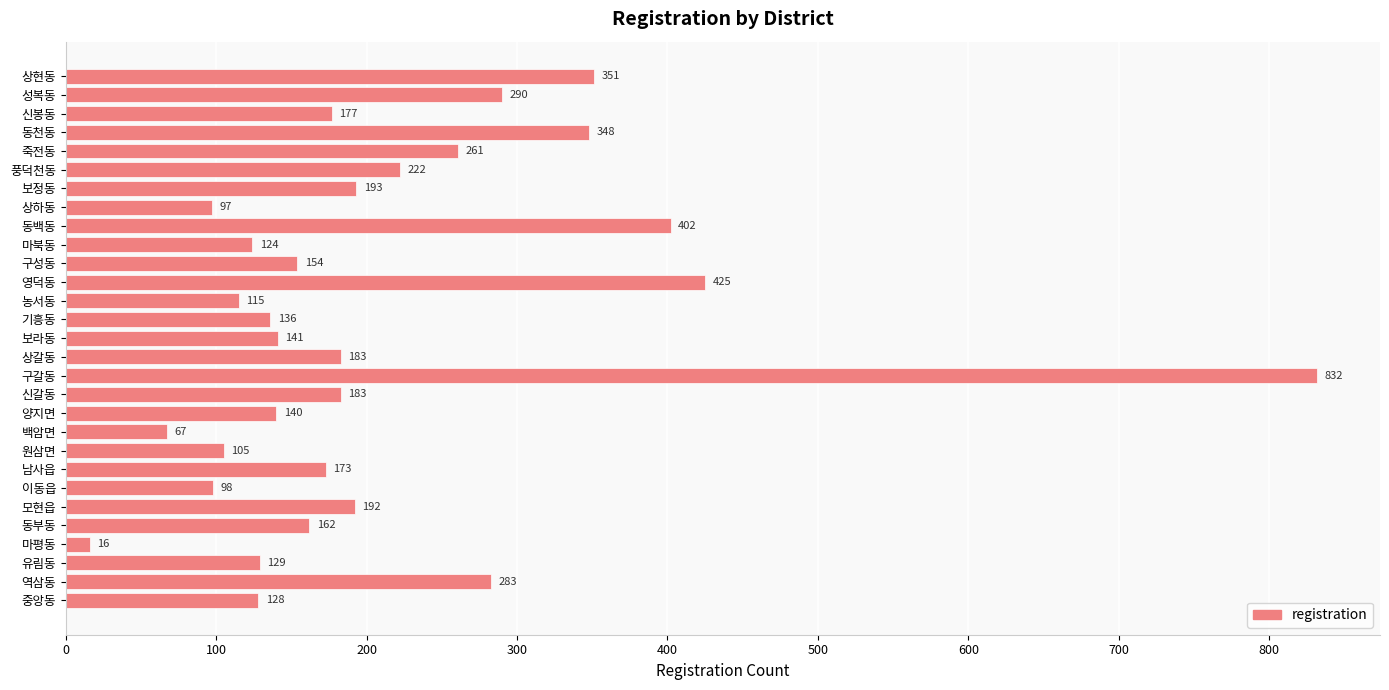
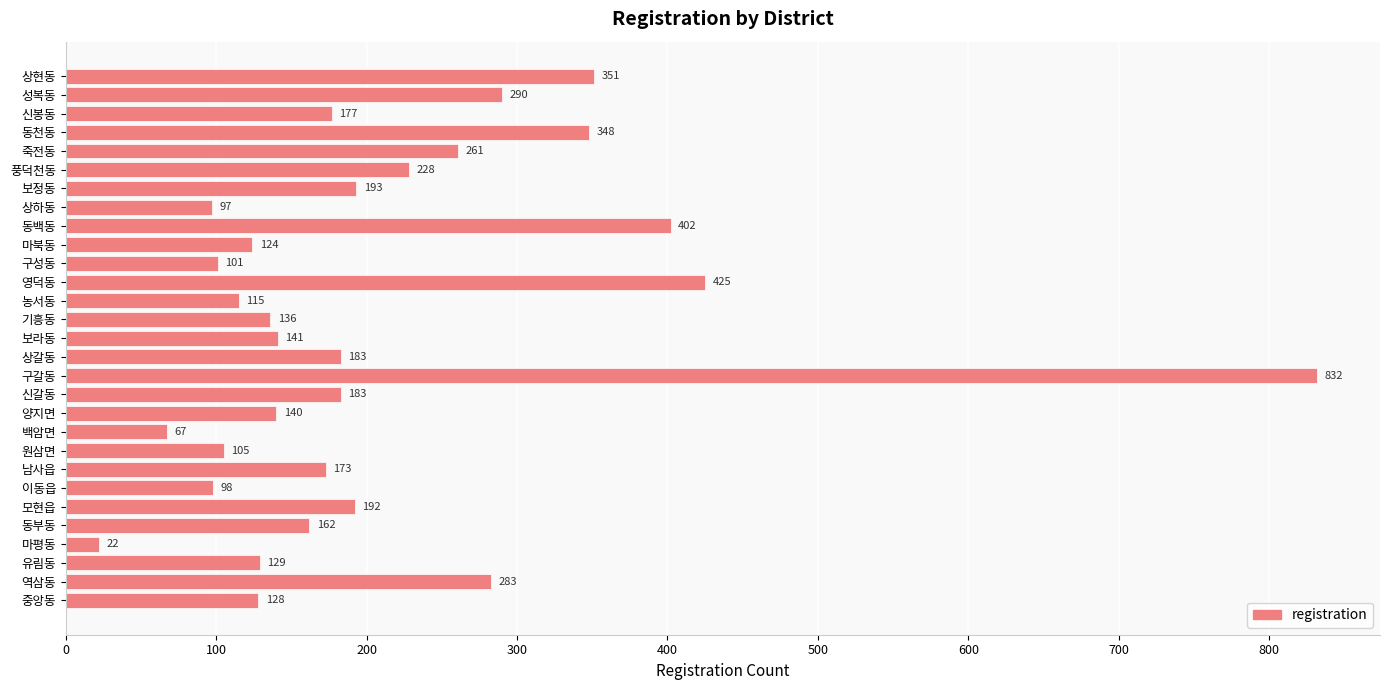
풍덕천동: 222 -> 228
구성동: 154 -> 101
마평동: 16 -> 22
